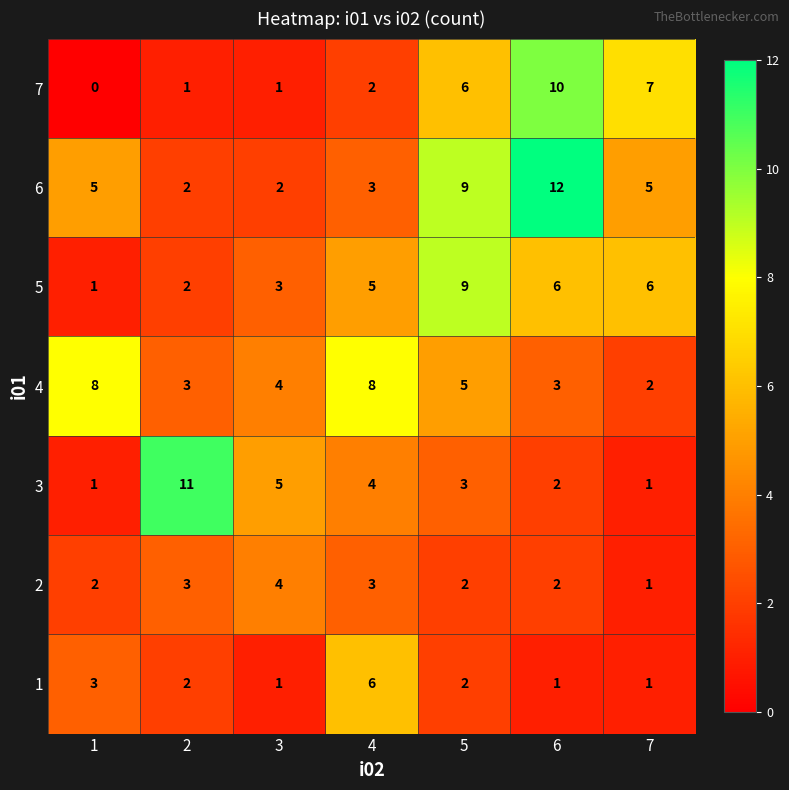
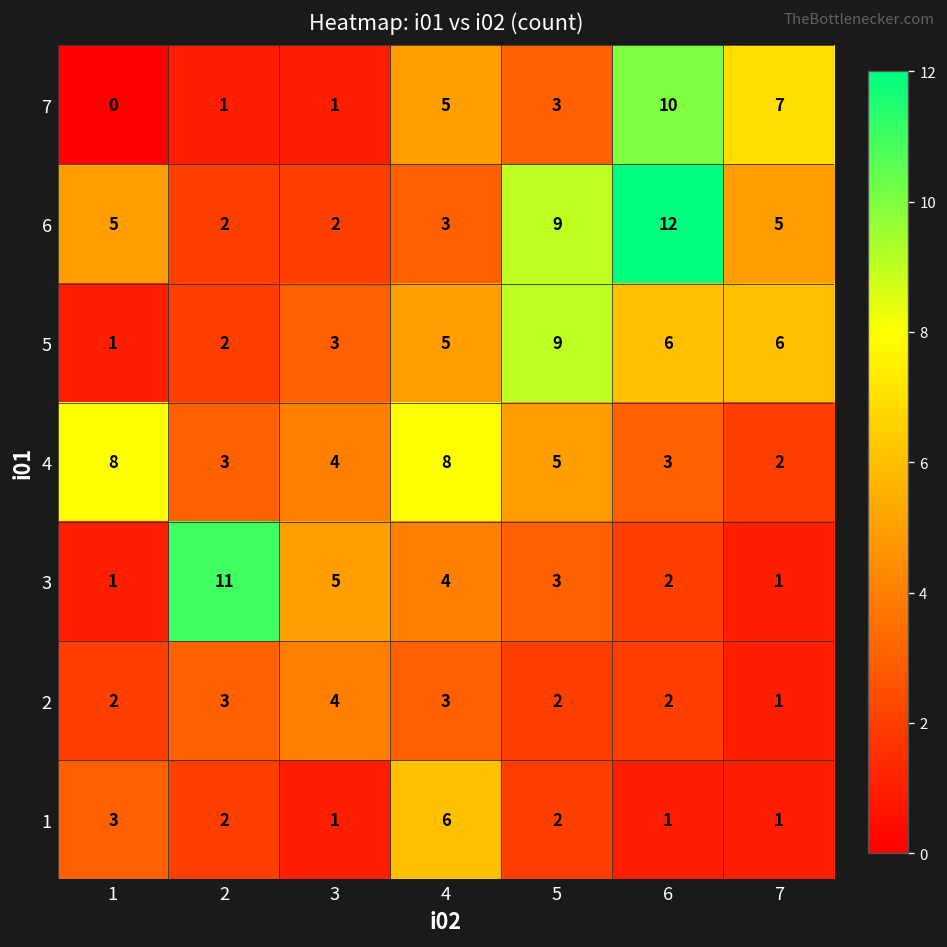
7, 4: 2 -> 5
7, 5: 6 -> 3
